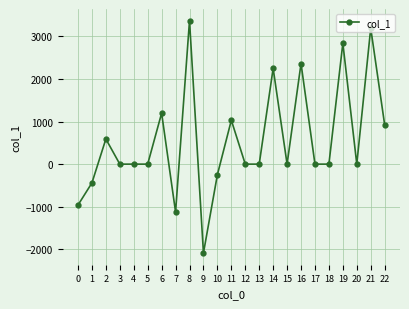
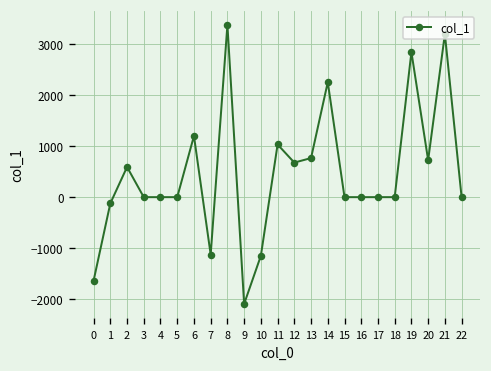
0: -1000 -> -1600
1: -400 -> -100
10: -200 -> -1100
12: 0 -> 700
13: 0 -> 800
16: 2400 -> 0
20: 0 -> 700
22: 900 -> 0
